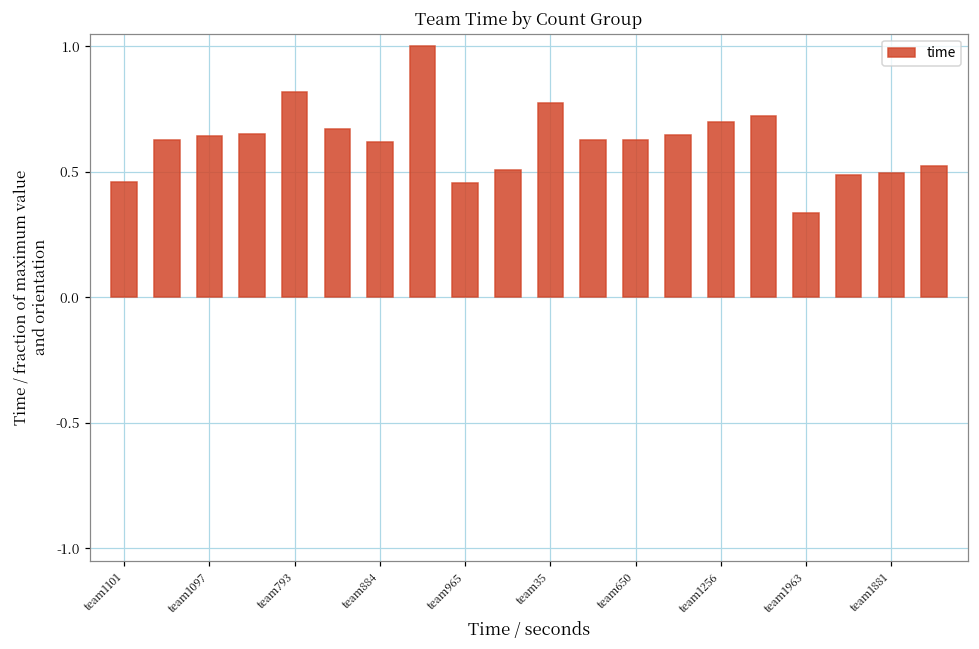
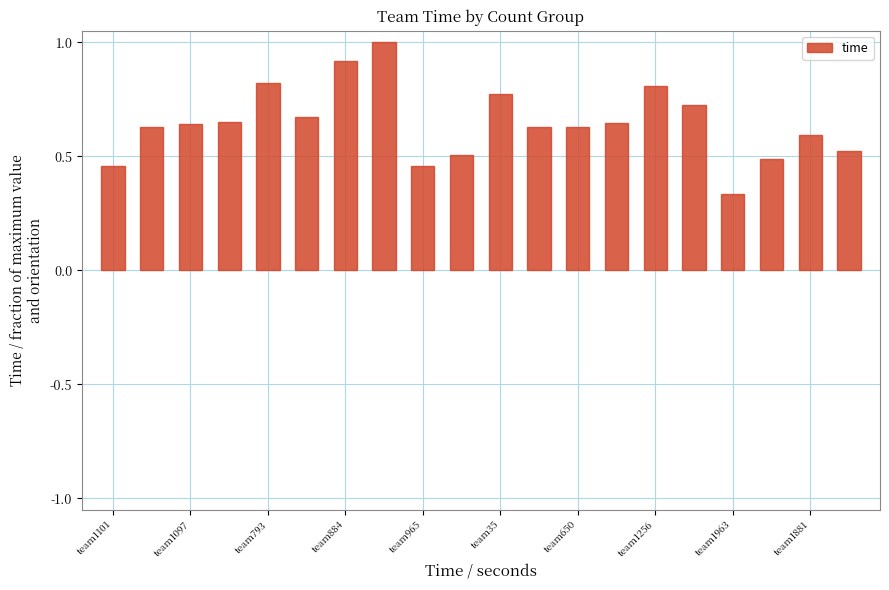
team884: 0.62 -> 0.92
team1256: 0.70 -> 0.81
team1881: 0.49 -> 0.59
